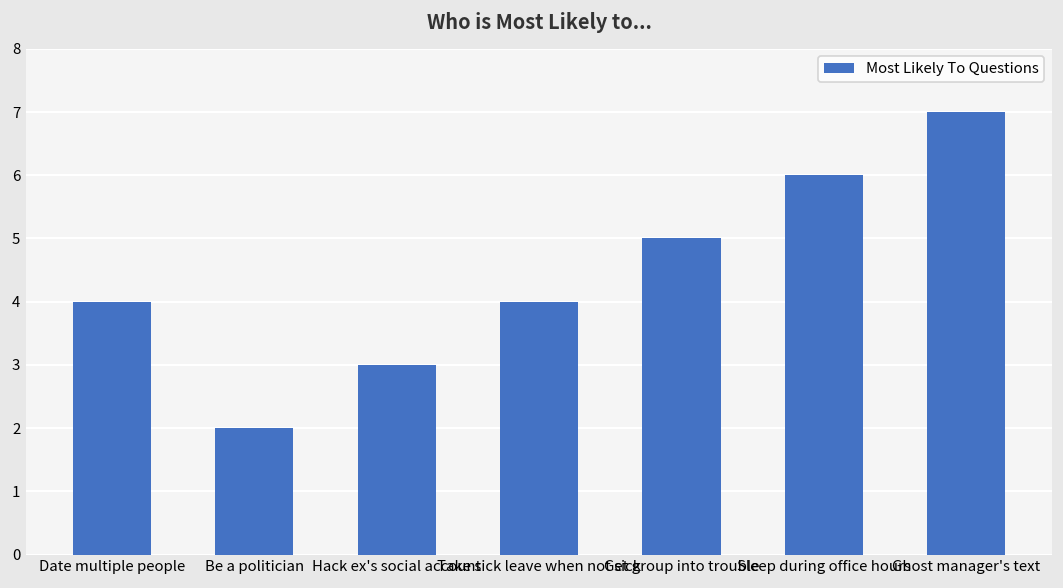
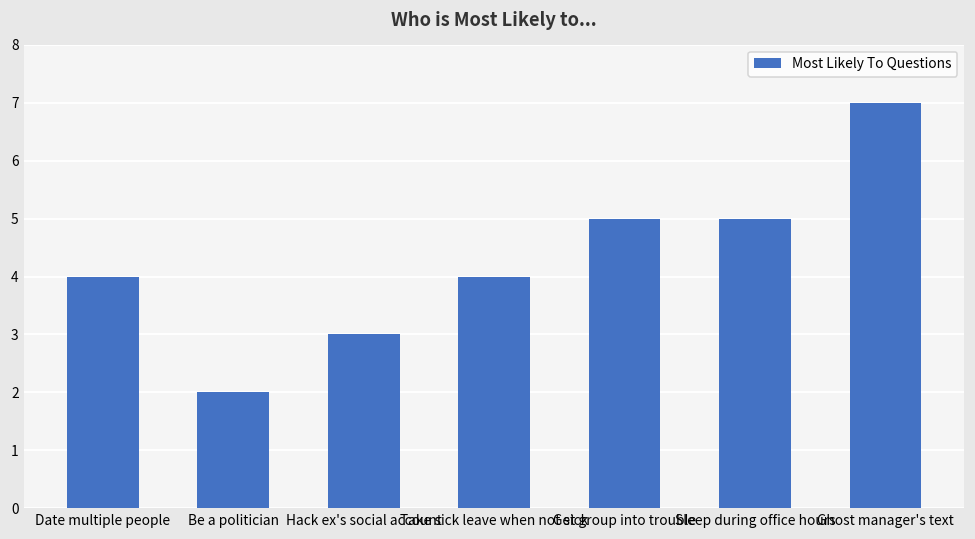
Sleep during office hours: 6 -> 5
